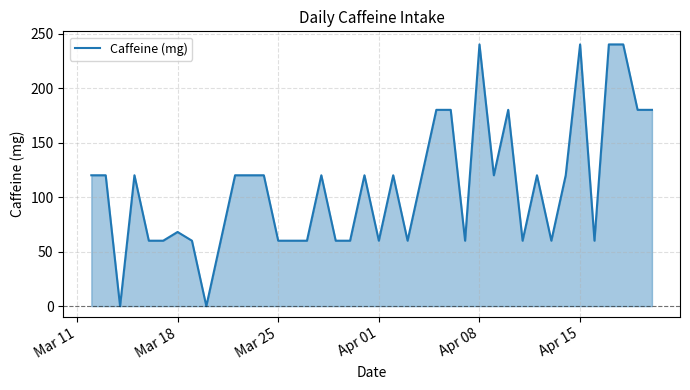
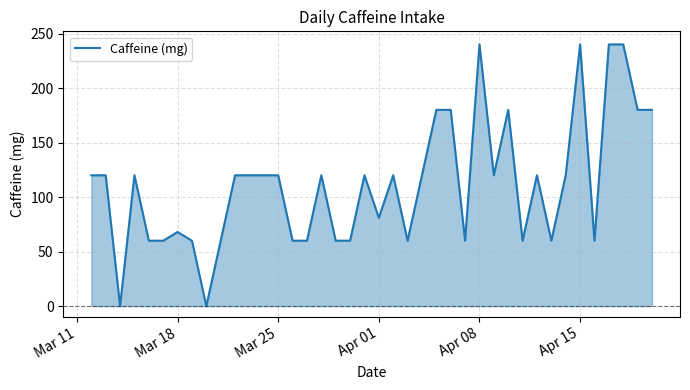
Mar 25: 60 -> 120
Apr 01: 60 -> 81
